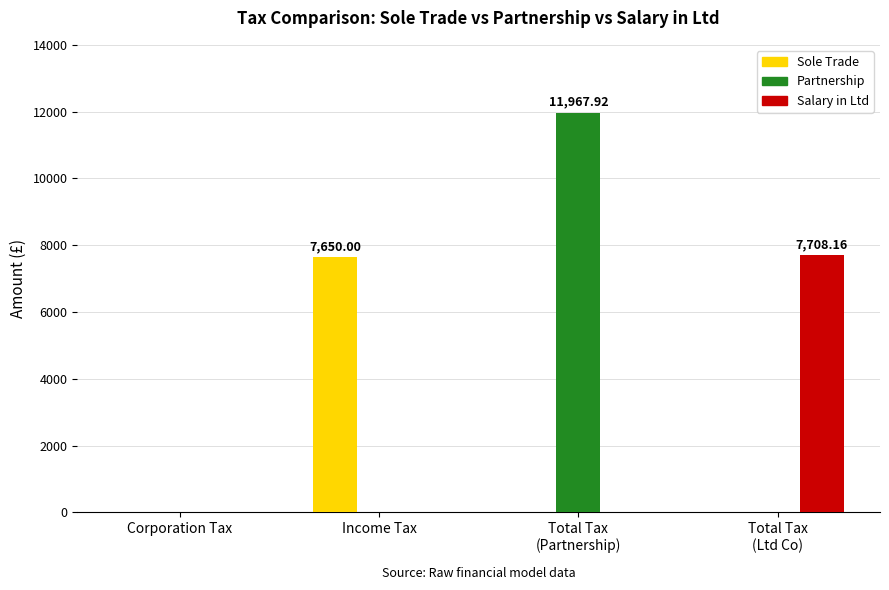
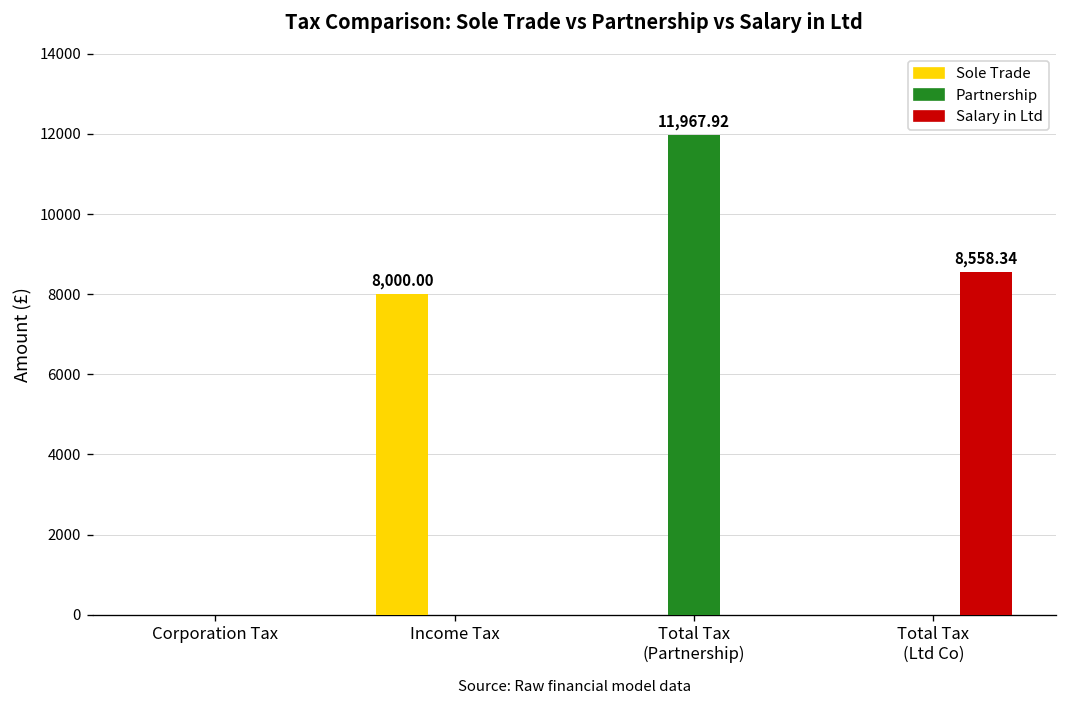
Sole Trade, Income Tax: 7,650.00 -> 8,000.00
Salary in Ltd, Total Tax (Ltd Co): 7,708.16 -> 8,558.34
